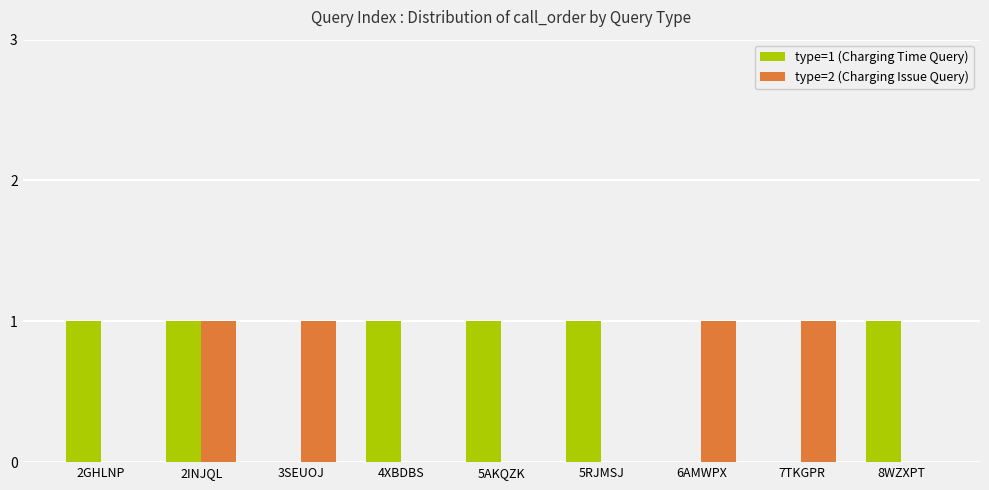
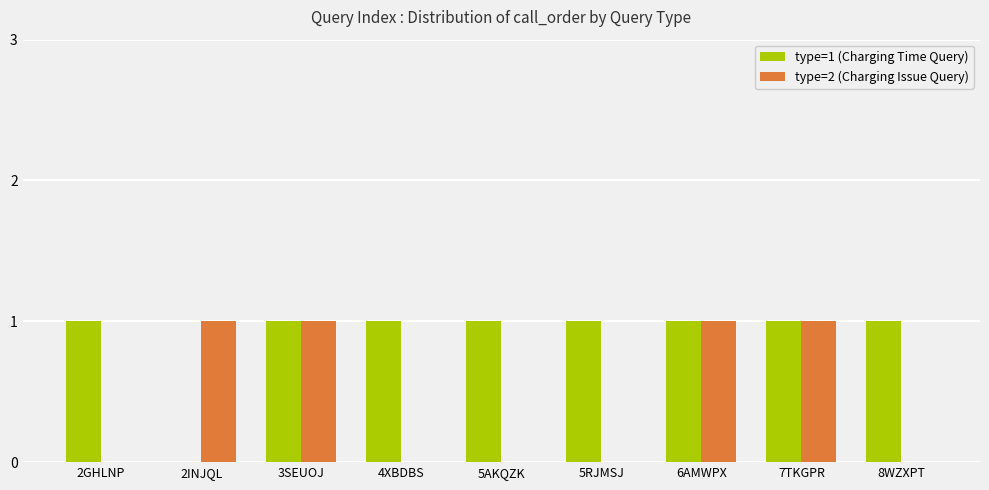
type=1 (Charging Time Query), 2INJQL: 1 -> 0
type=1 (Charging Time Query), 3SEUOJ: 0 -> 1
type=1 (Charging Time Query), 6AMWPX: 0 -> 1
type=1 (Charging Time Query), 7TKGPR: 0 -> 1
